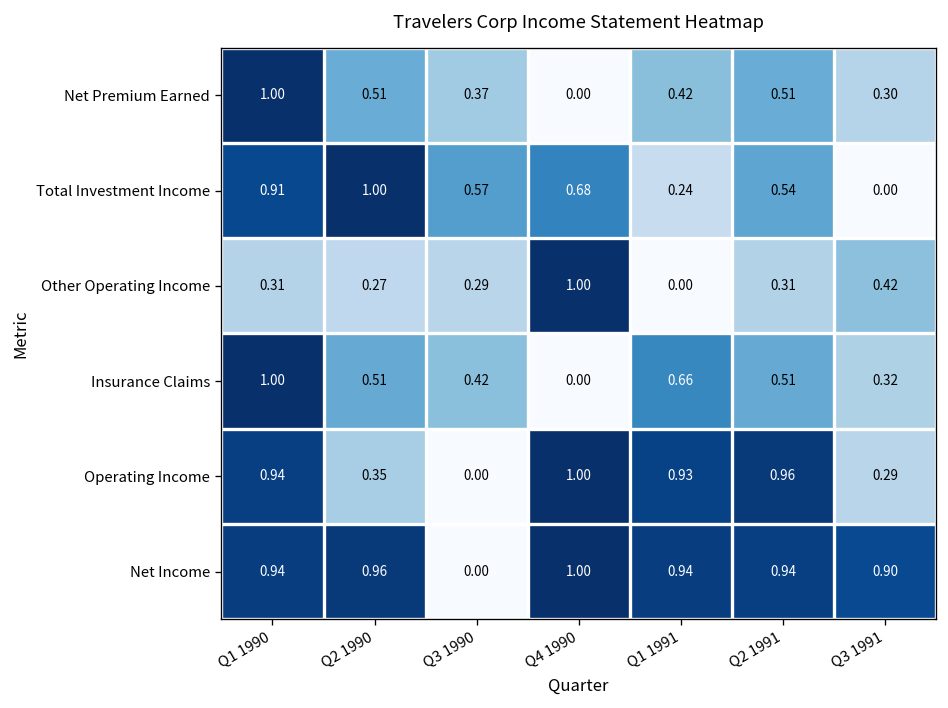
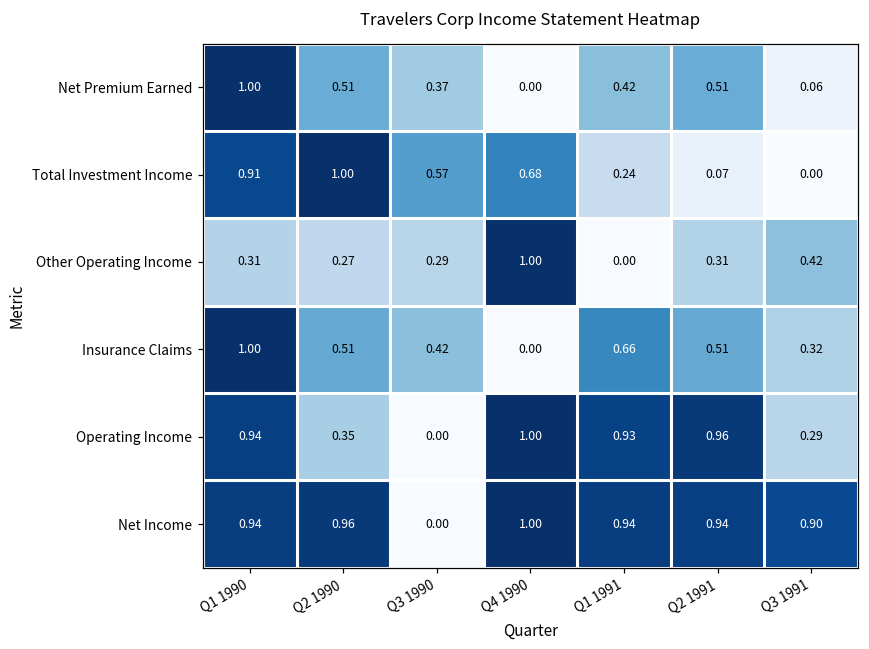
Net Premium Earned, Q3 1991: 0.30 -> 0.06
Total Investment Income, Q2 1991: 0.54 -> 0.07
